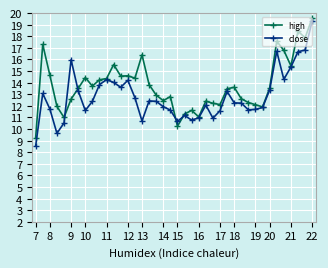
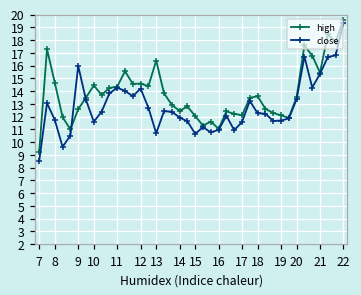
high, 15: 10.2 -> 12.0
